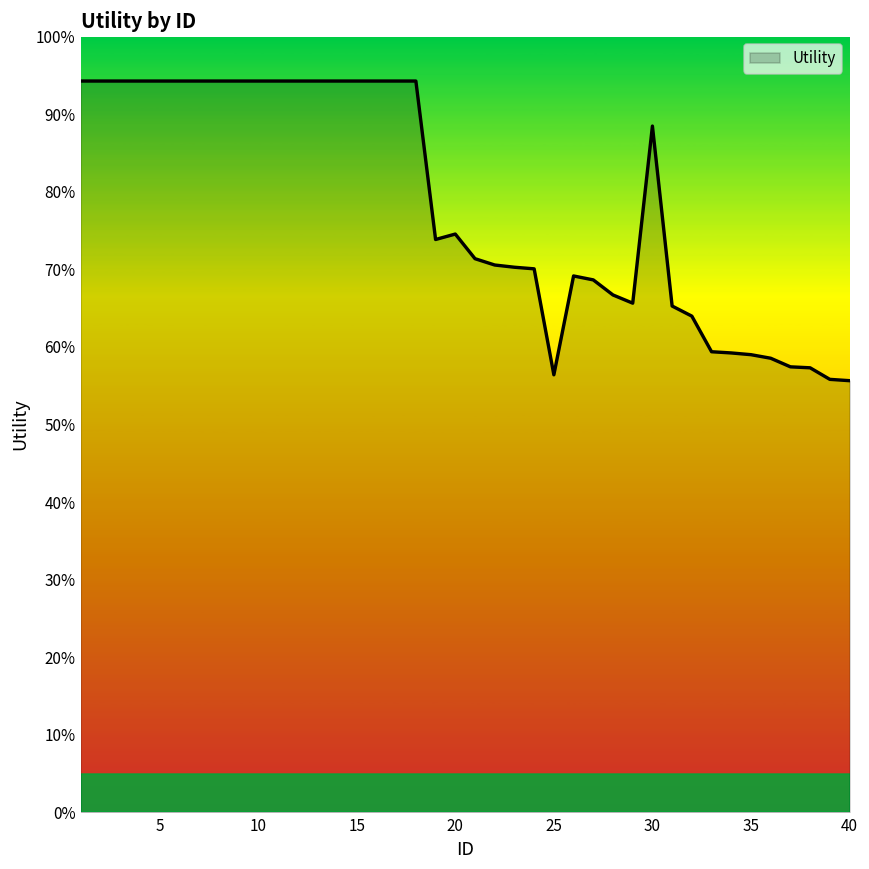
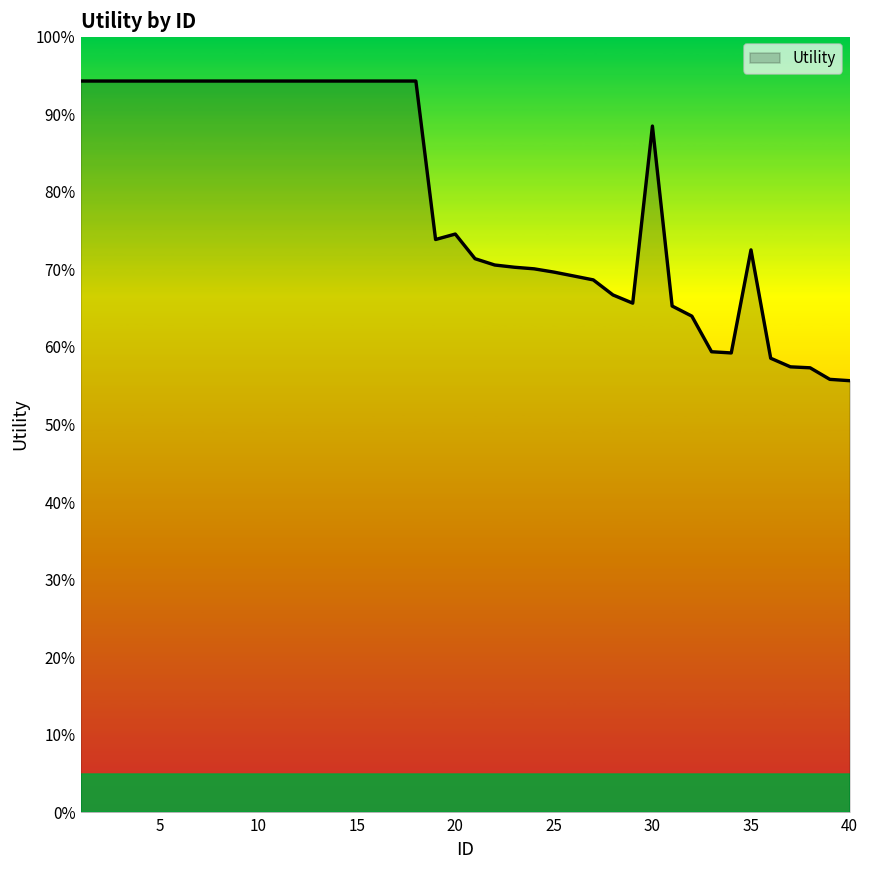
25: 56% -> 70%
35: 59% -> 73%
